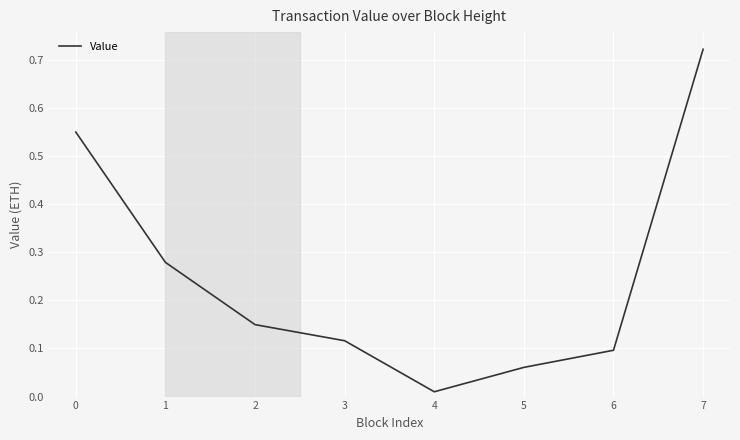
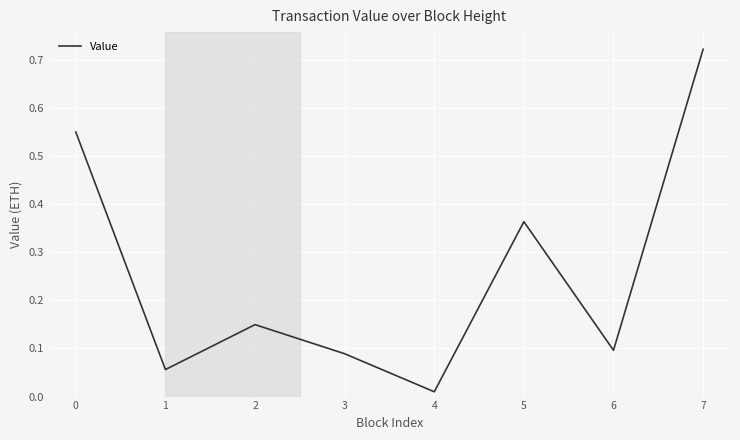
1: 0.28 -> 0.06
3: 0.12 -> 0.09
5: 0.06 -> 0.36
